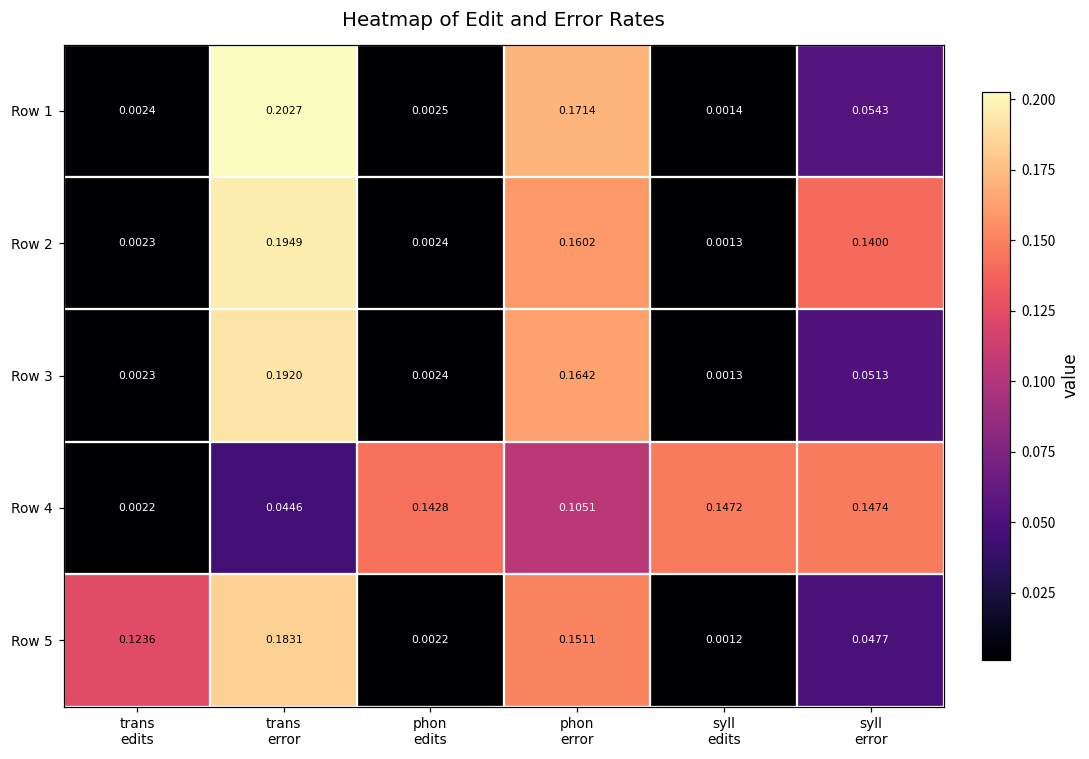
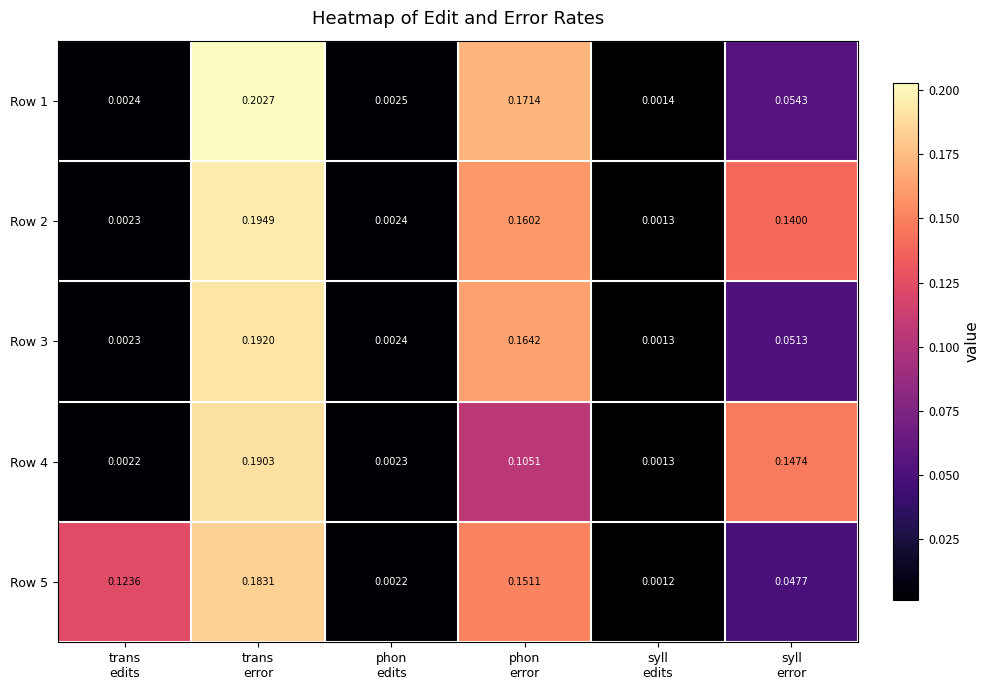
Row 4, trans error: 0.0446 -> 0.1903
Row 4, phon edits: 0.1428 -> 0.0023
Row 4, syll edits: 0.1472 -> 0.0013
